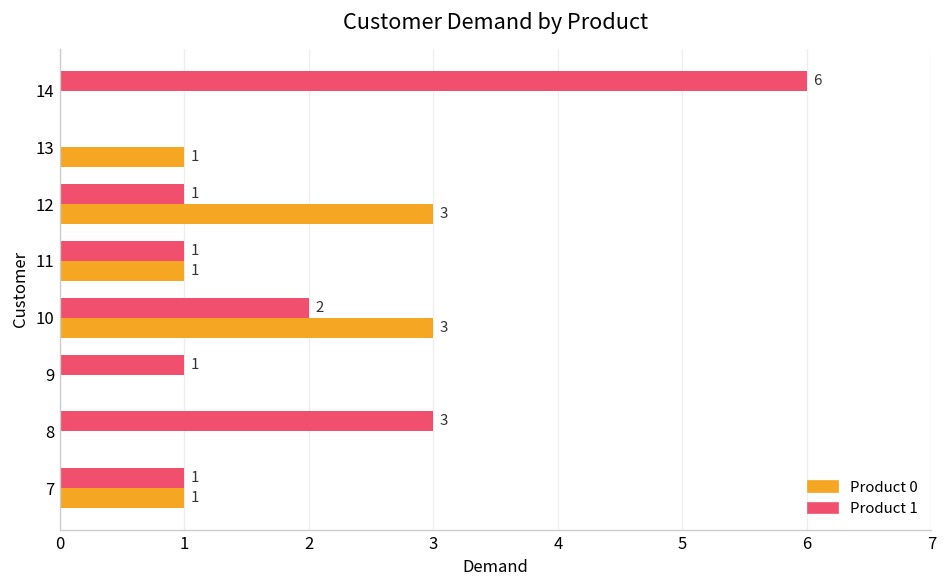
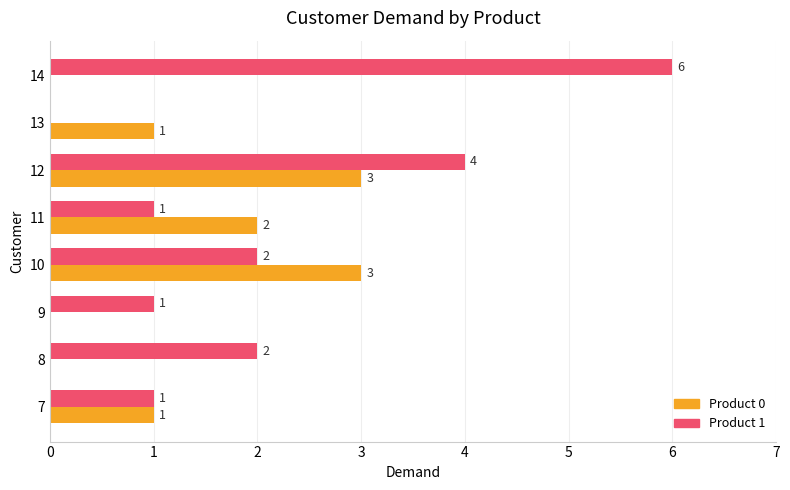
Product 1, 12: 1 -> 4
Product 0, 11: 1 -> 2
Product 1, 8: 3 -> 2
